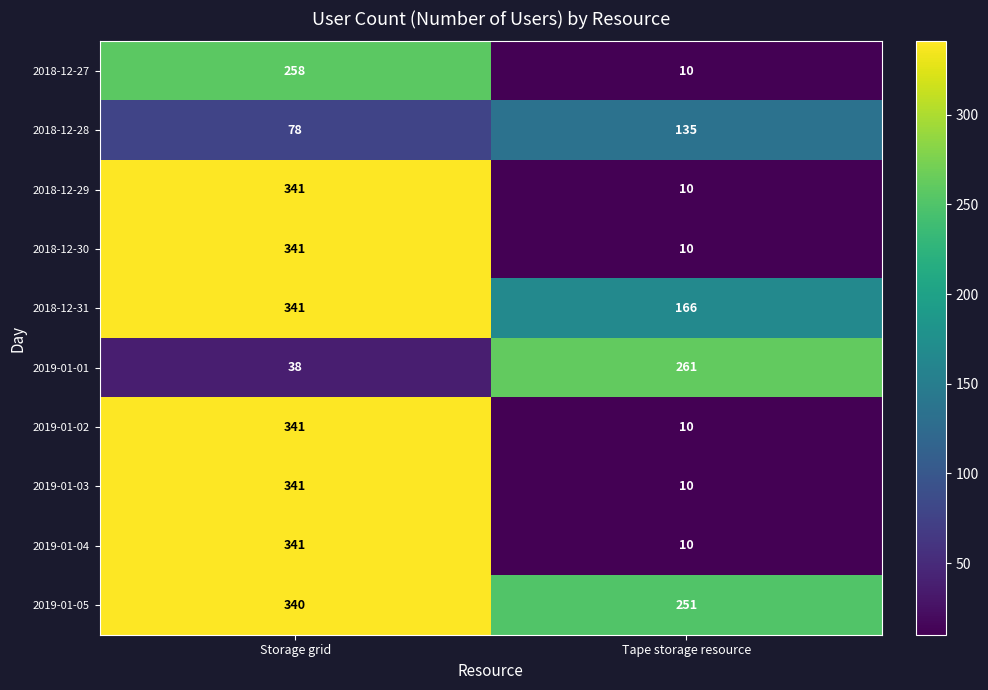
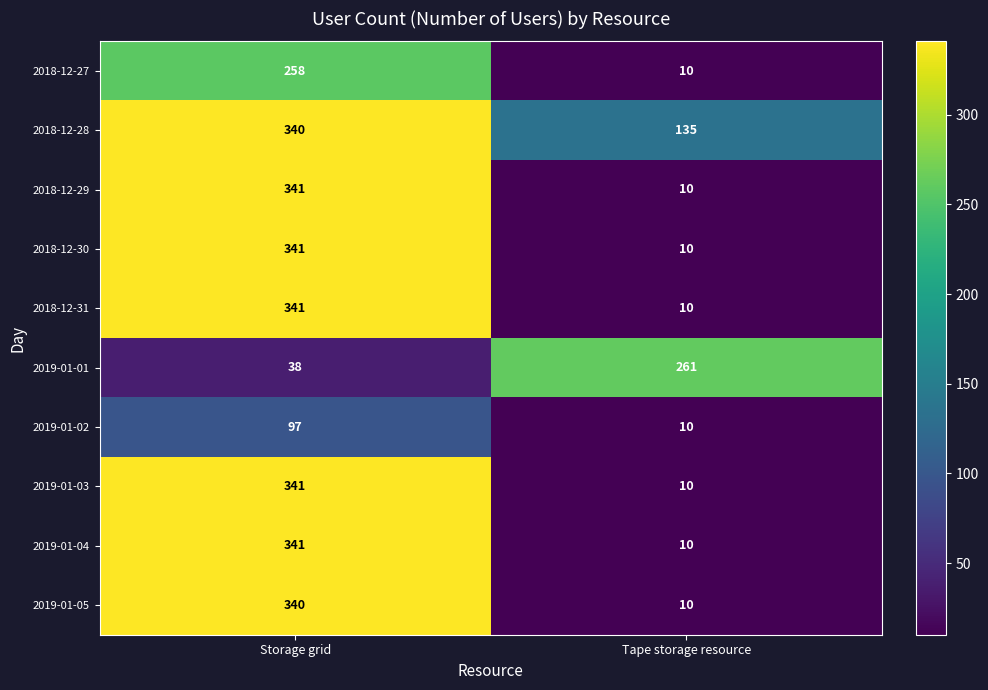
2018-12-28, Storage grid: 78 -> 340
2018-12-31, Tape storage resource: 166 -> 10
2019-01-02, Storage grid: 341 -> 97
2019-01-05, Tape storage resource: 251 -> 10
